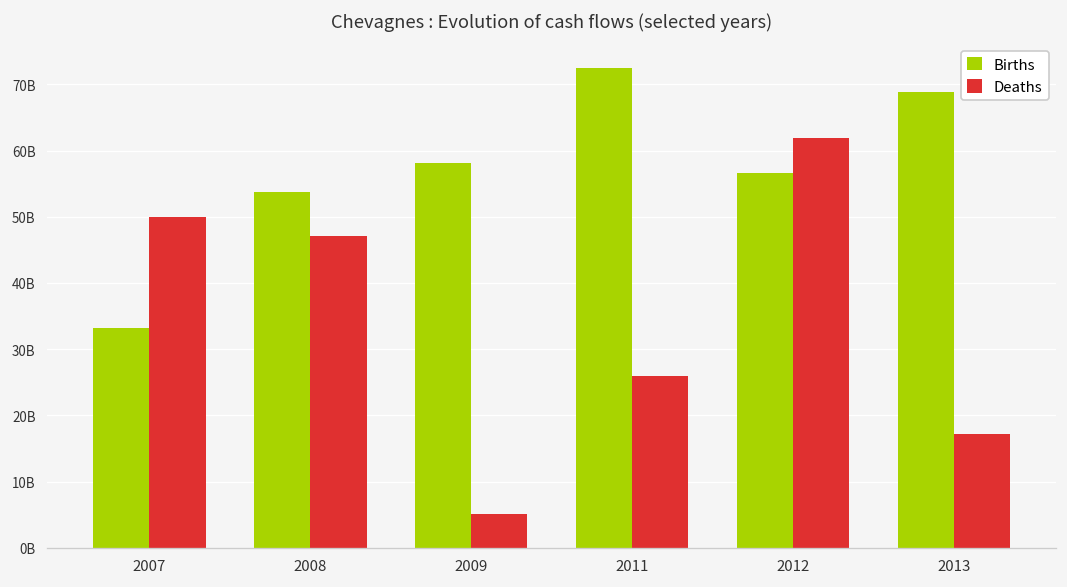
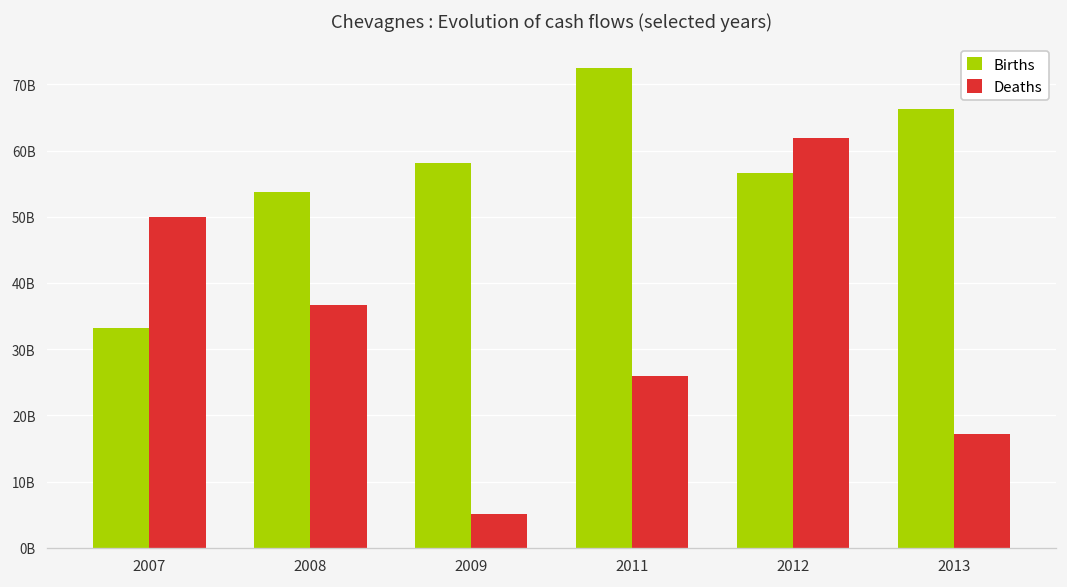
Deaths, 2008: 47000000000 -> 37000000000
Births, 2013: 69000000000 -> 66000000000
